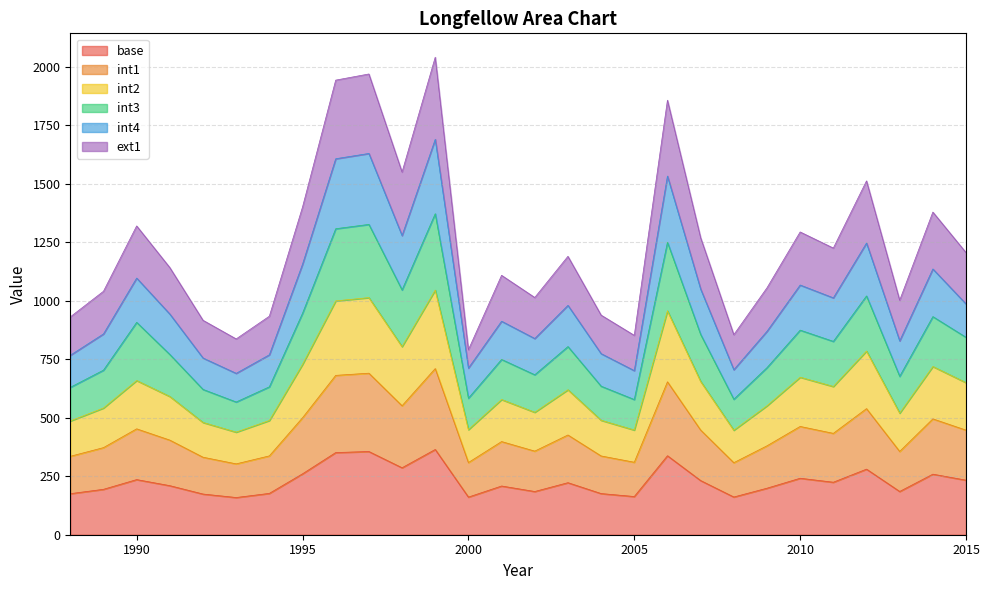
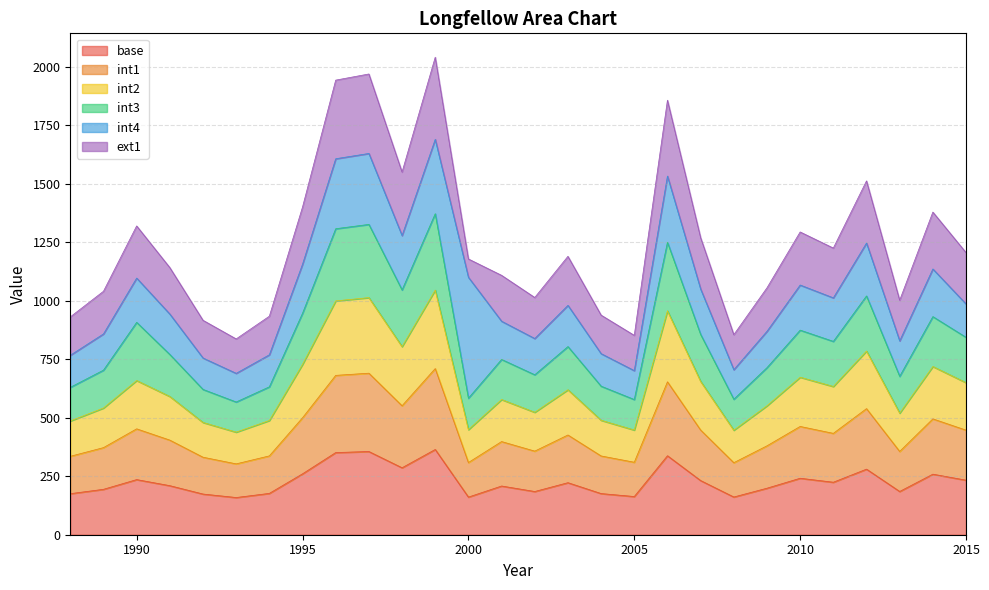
int4, 2000: 130 -> 520
